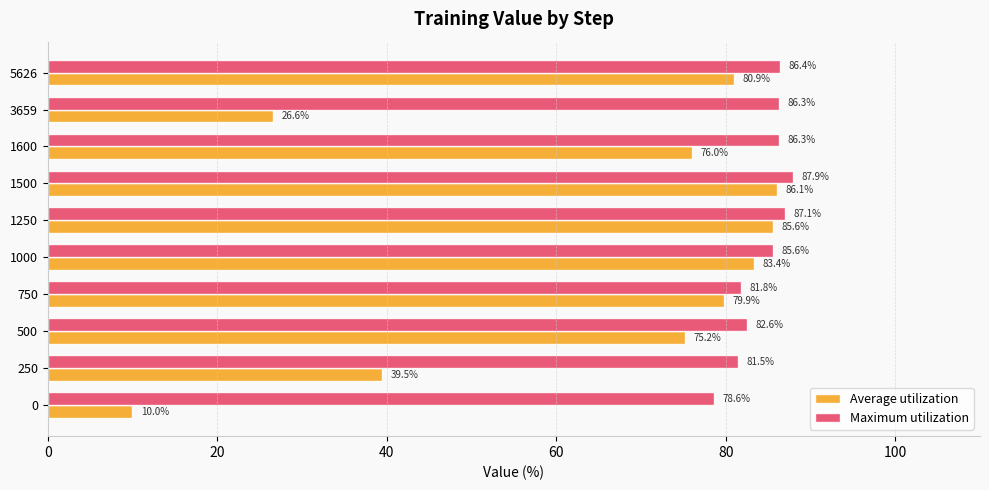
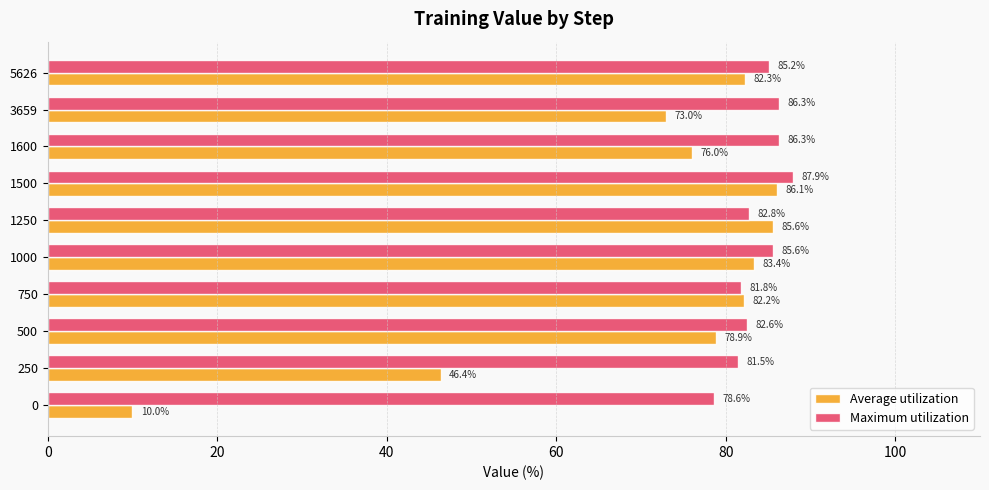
Maximum utilization, 5626: 86.4% -> 85.2%
Average utilization, 5626: 80.9% -> 82.3%
Average utilization, 3659: 26.6% -> 73.0%
Maximum utilization, 1250: 87.1% -> 82.8%
Average utilization, 750: 79.9% -> 82.2%
Average utilization, 500: 75.2% -> 78.9%
Average utilization, 250: 39.5% -> 46.4%
